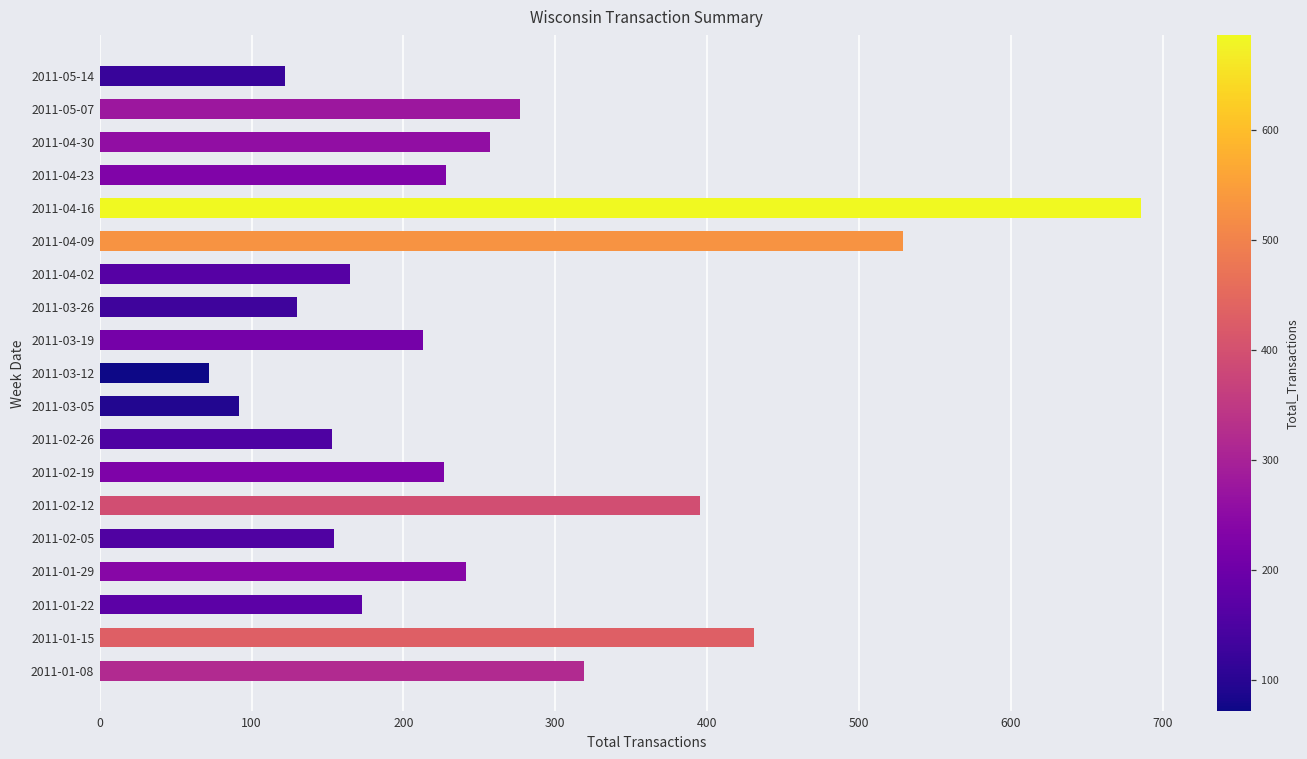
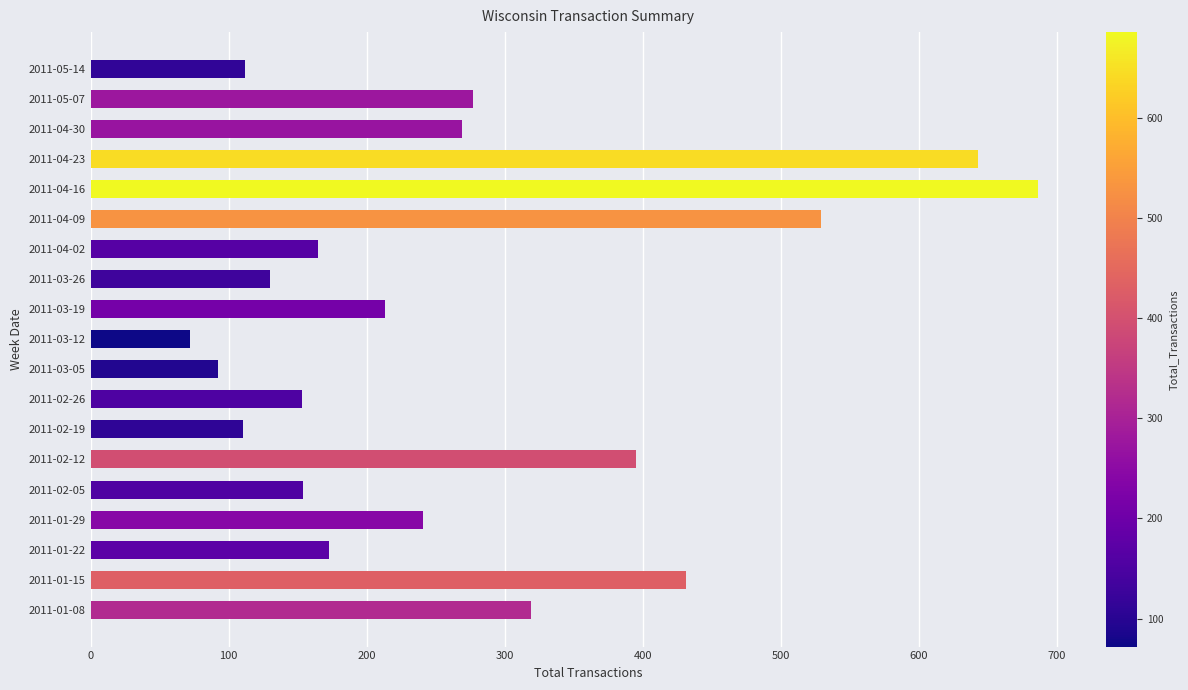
2011-05-14: 122 -> 112
2011-04-30: 257 -> 269
2011-04-23: 228 -> 643
2011-02-19: 227 -> 110
